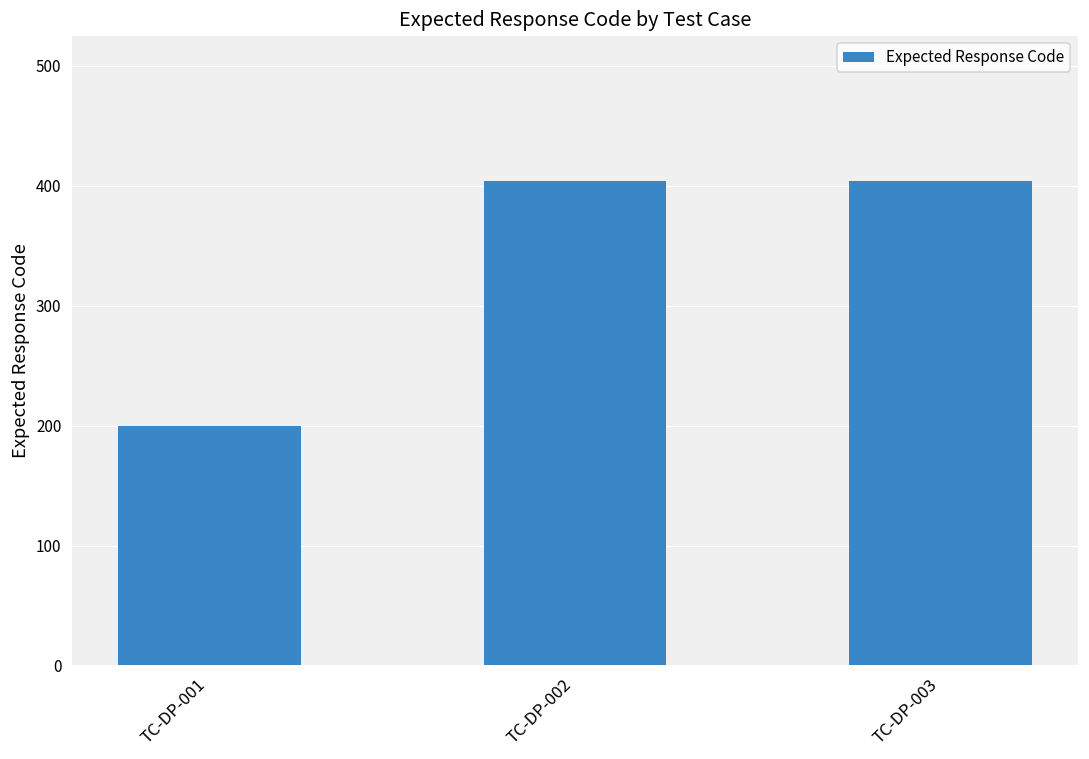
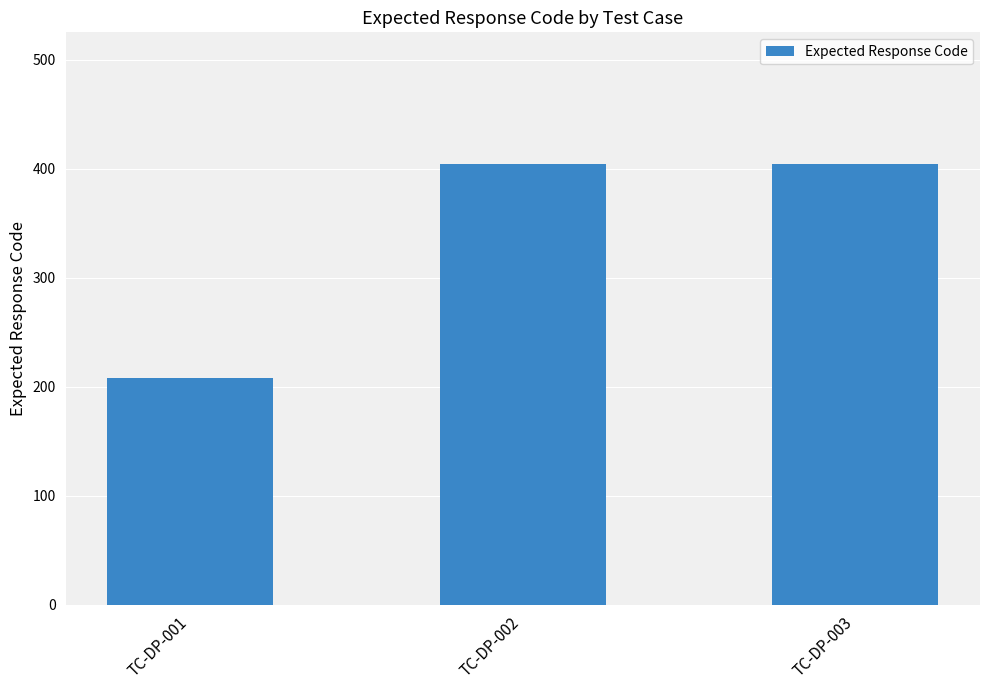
TC-DP-001: 200 -> 208
